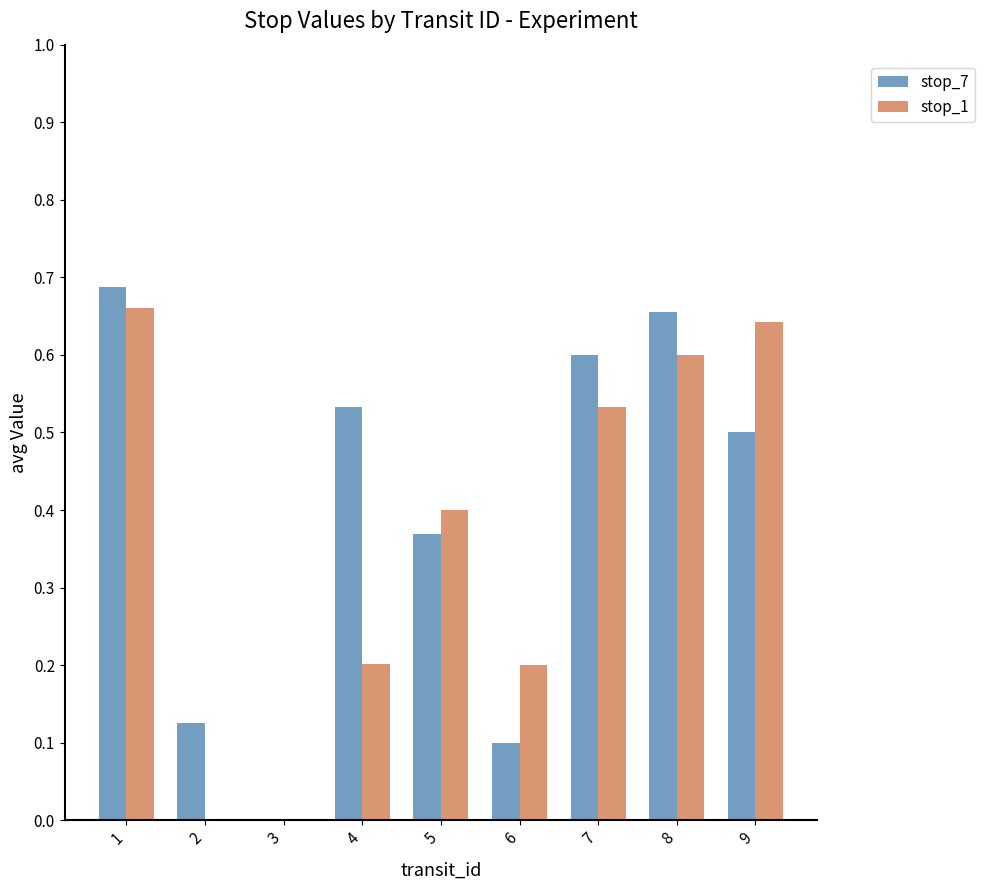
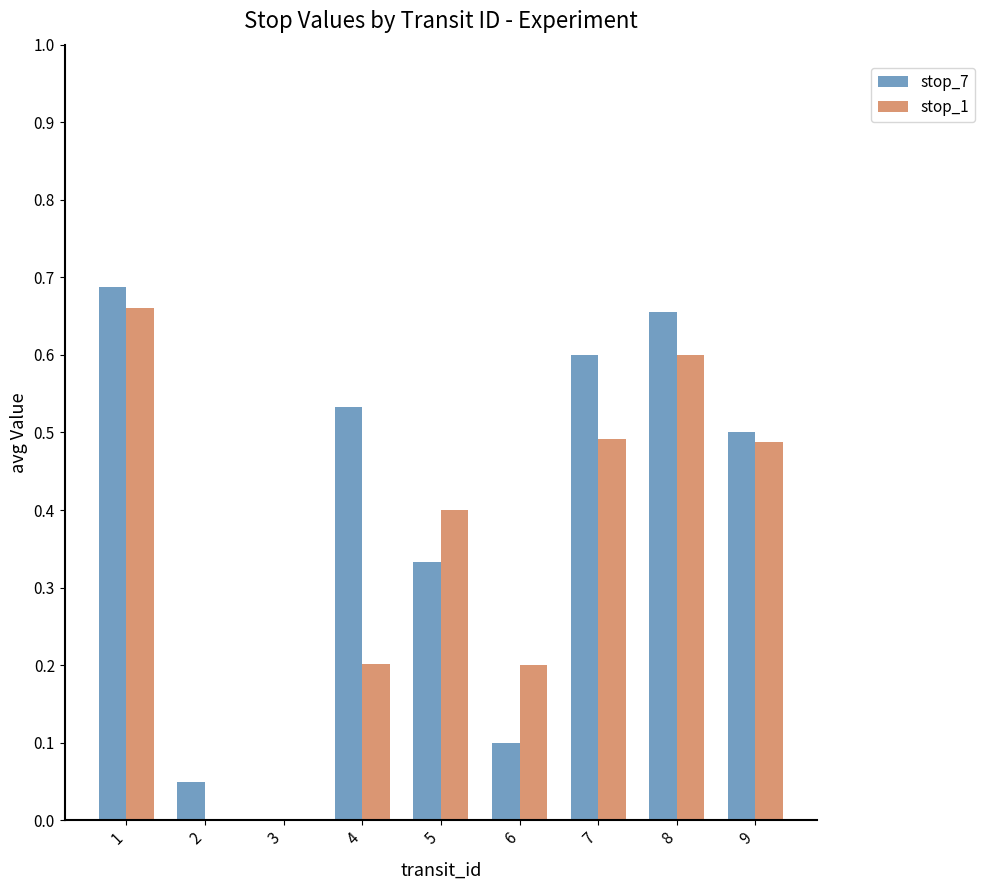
stop_7, 2: 0.13 -> 0.05
stop_7, 5: 0.37 -> 0.33
stop_1, 7: 0.53 -> 0.49
stop_1, 9: 0.64 -> 0.49
